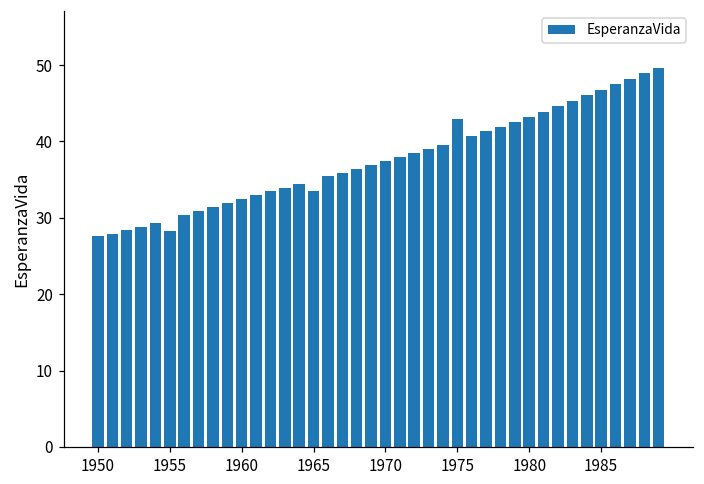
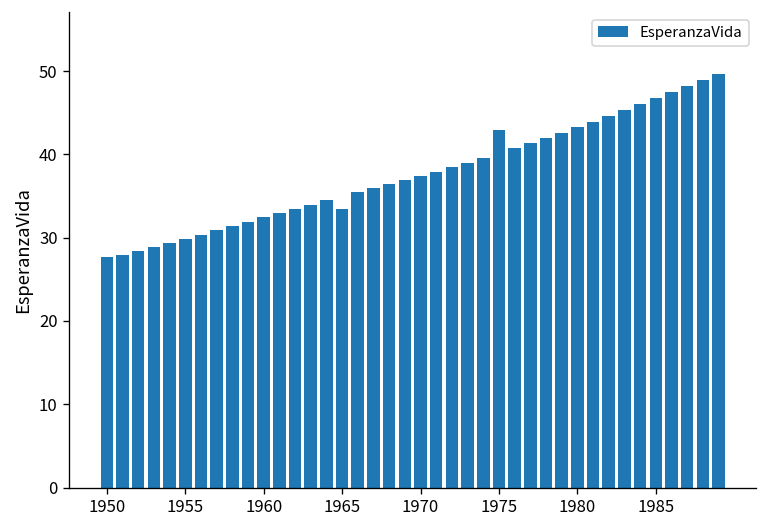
1955: 28 -> 30
